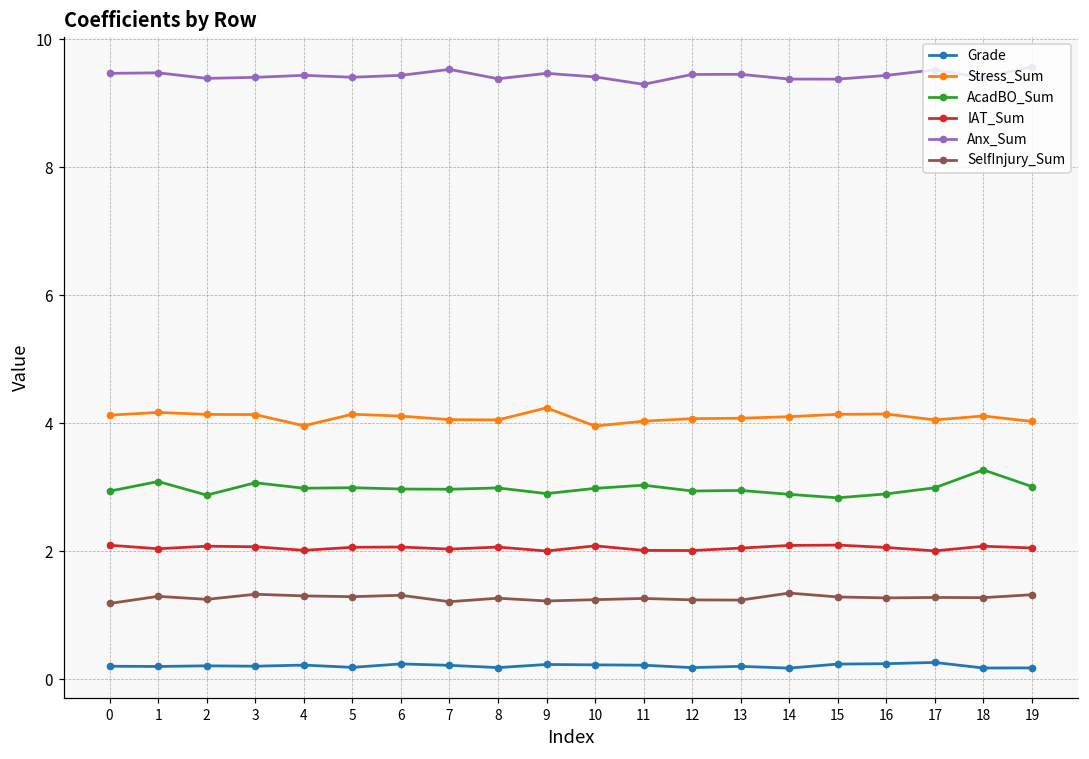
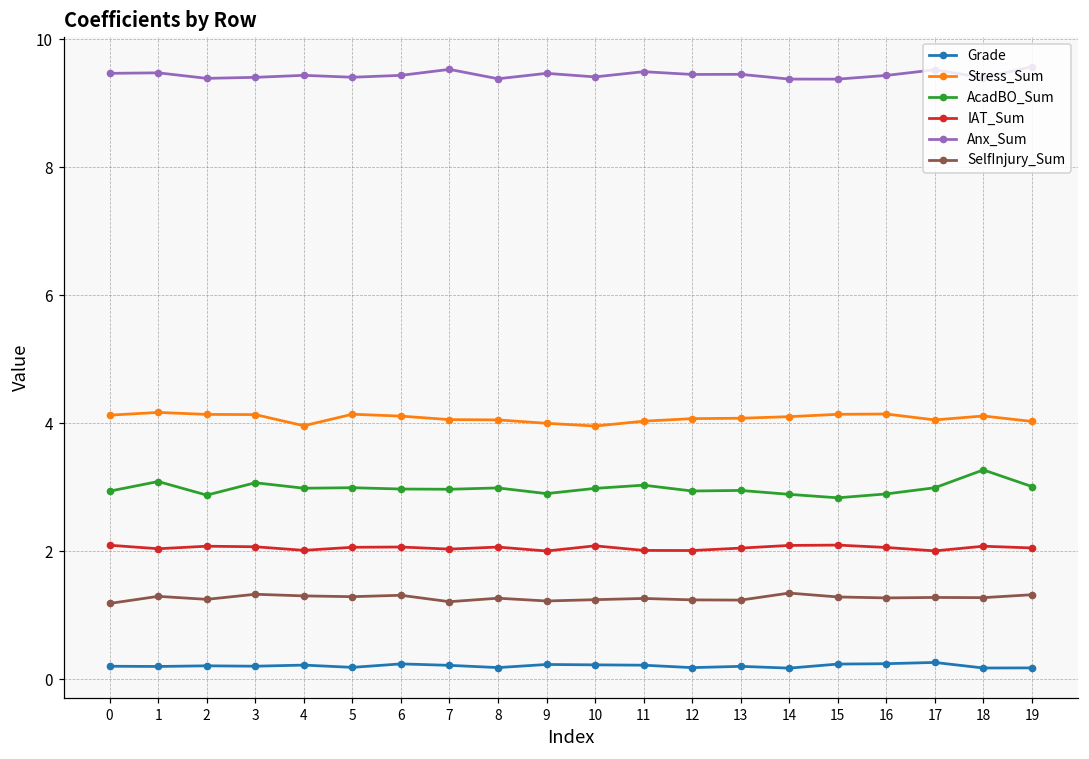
Stress_Sum, 9: 4.2 -> 4.0
Anx_Sum, 11: 9.3 -> 9.5
